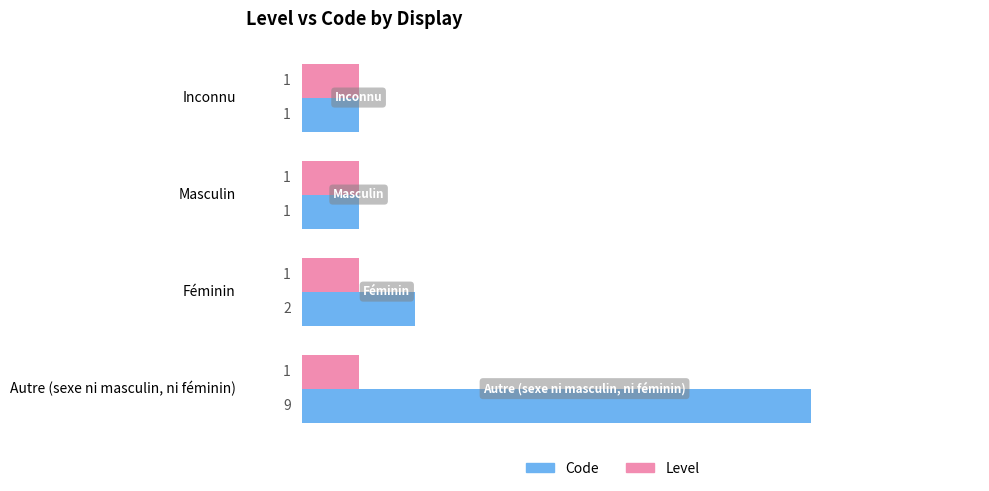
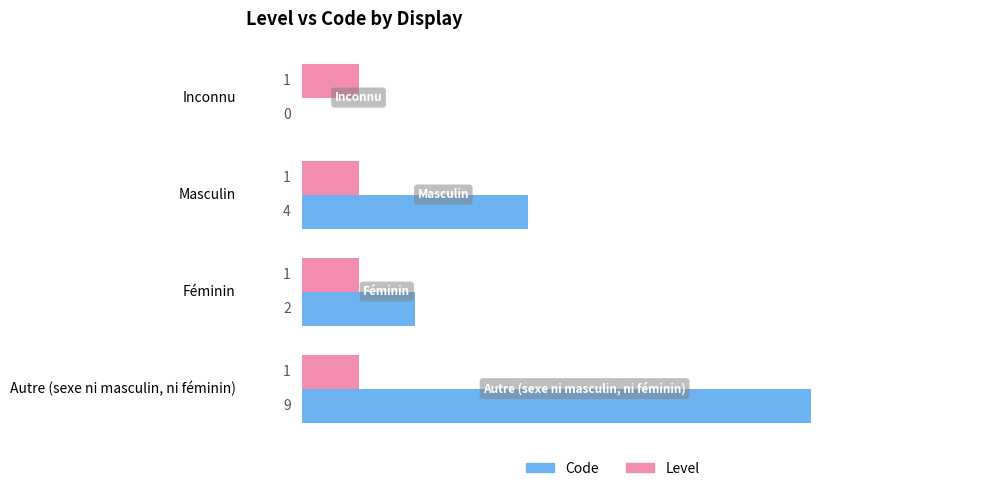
Code, Inconnu: 1 -> 0
Code, Masculin: 1 -> 4
